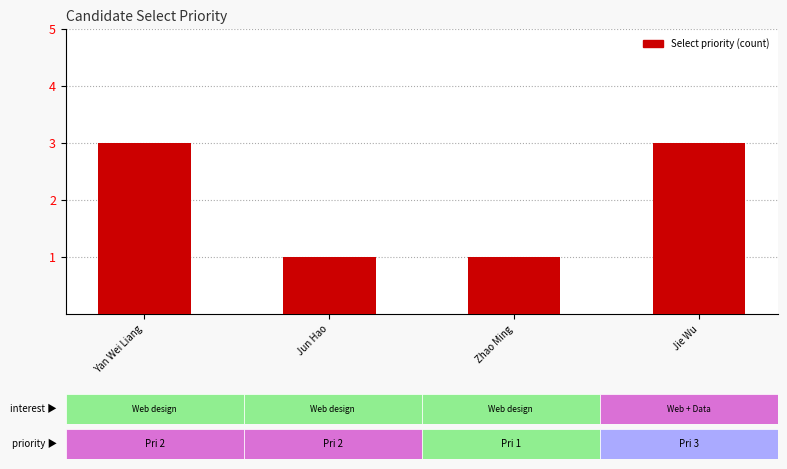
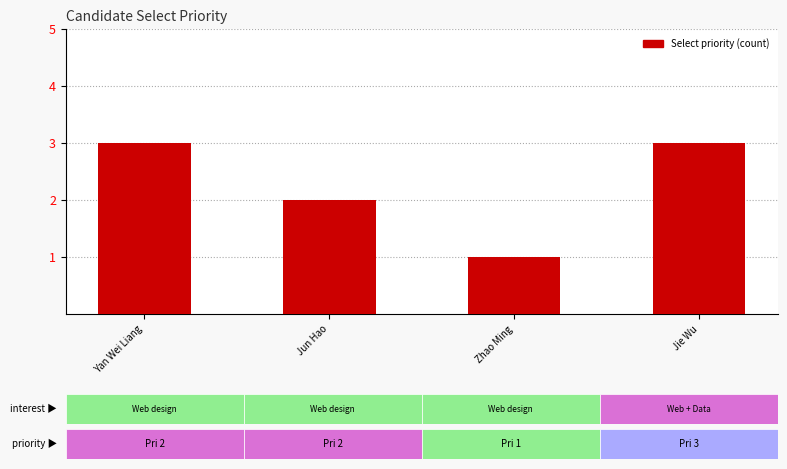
Jun Hao: 1 -> 2
